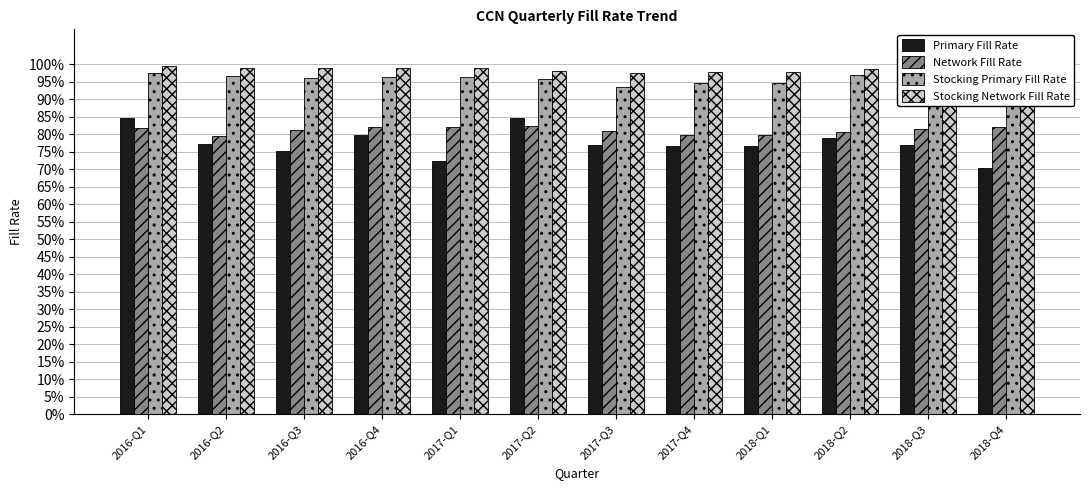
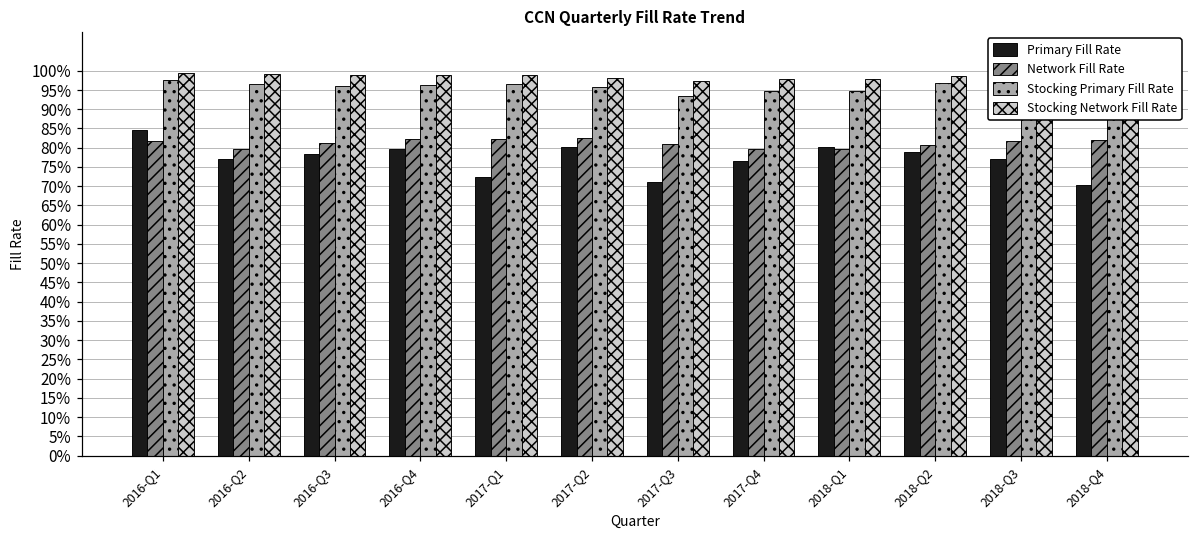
Primary Fill Rate, 2016-Q3: 75% -> 78%
Primary Fill Rate, 2017-Q2: 85% -> 80%
Primary Fill Rate, 2017-Q3: 77% -> 71%
Primary Fill Rate, 2018-Q1: 77% -> 80%
